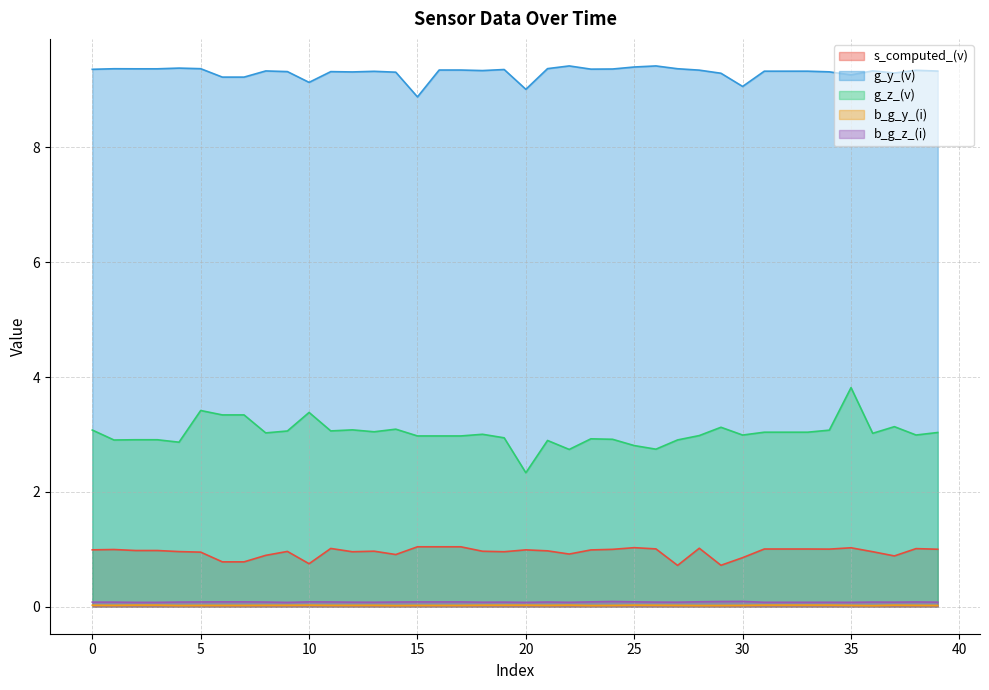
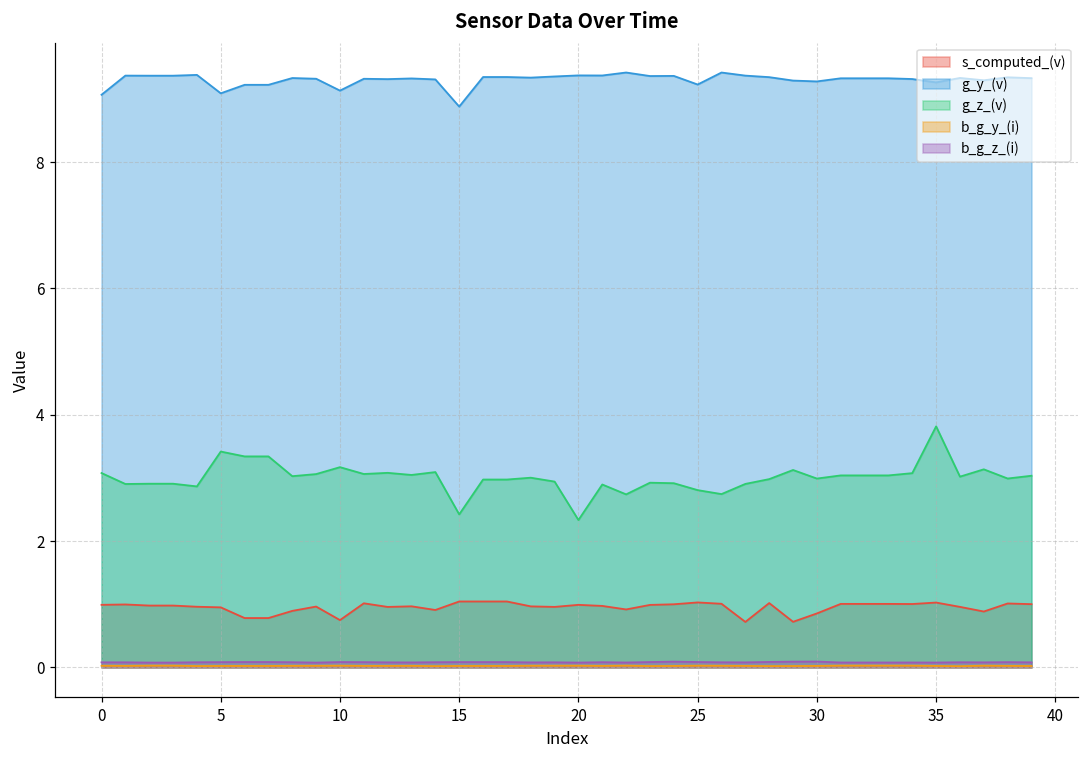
g_y_(v), 0: 9.4 -> 9.1
g_y_(v), 5: 9.4 -> 9.1
g_z_(v), 10: 3.4 -> 3.2
g_z_(v), 15: 3.0 -> 2.4
g_y_(v), 20: 9.0 -> 9.4
g_y_(v), 25: 9.4 -> 9.2
g_y_(v), 30: 9.1 -> 9.3
